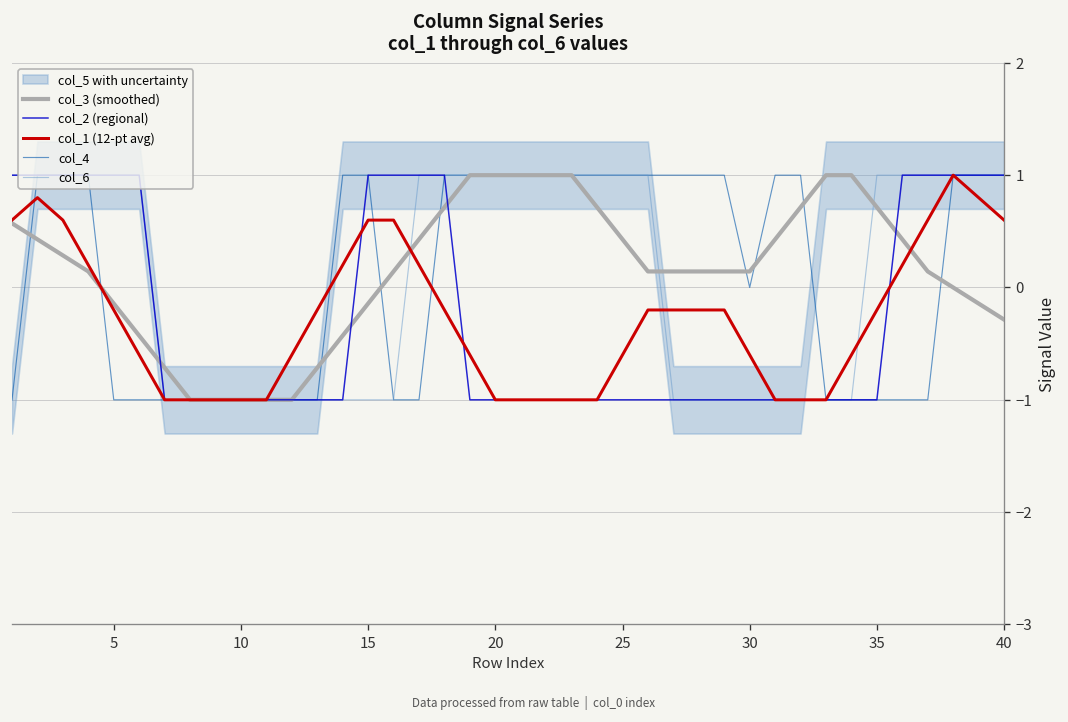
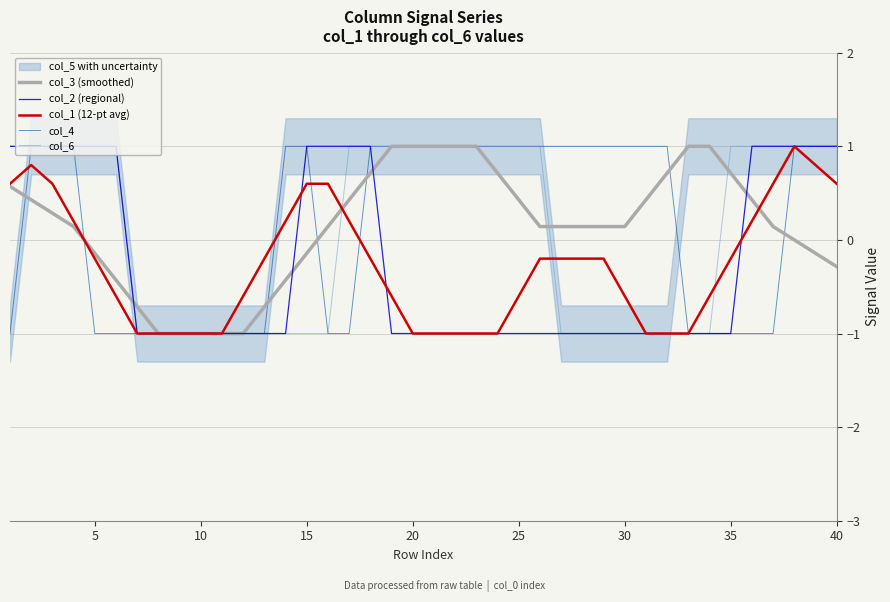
col_4, 30: 0 -> 1
